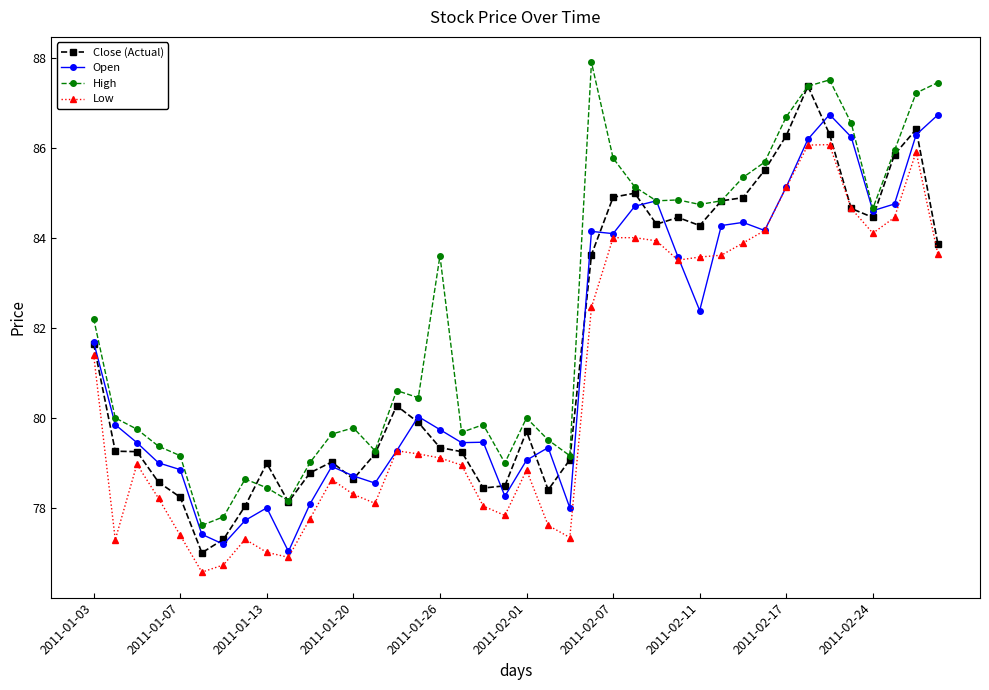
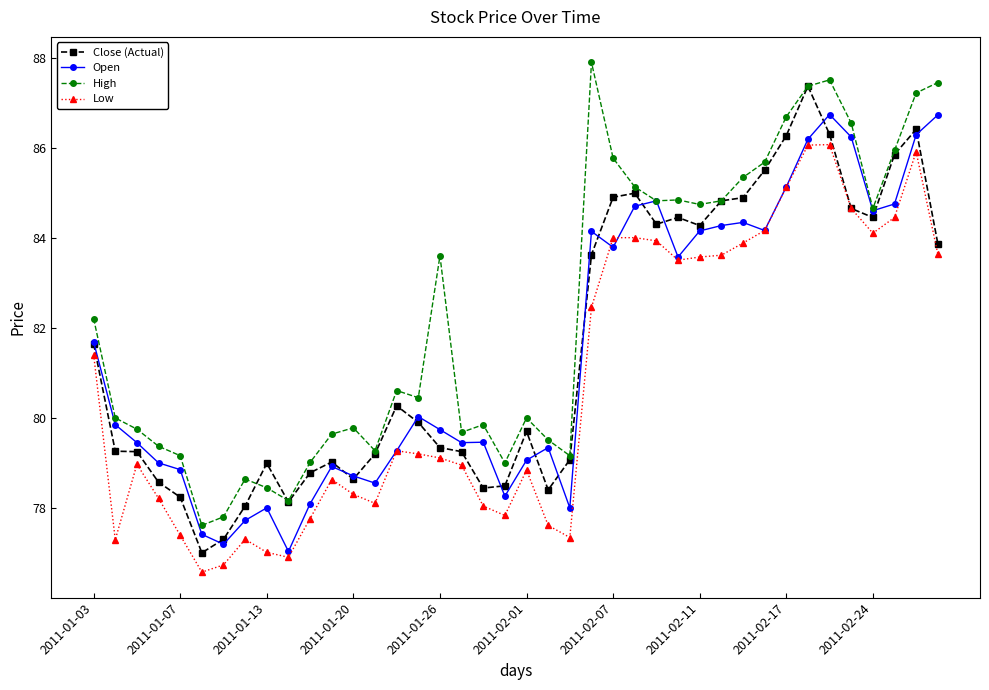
Open, 2011-02-07: 84.1 -> 83.8
Open, 2011-02-11: 82.4 -> 84.2
